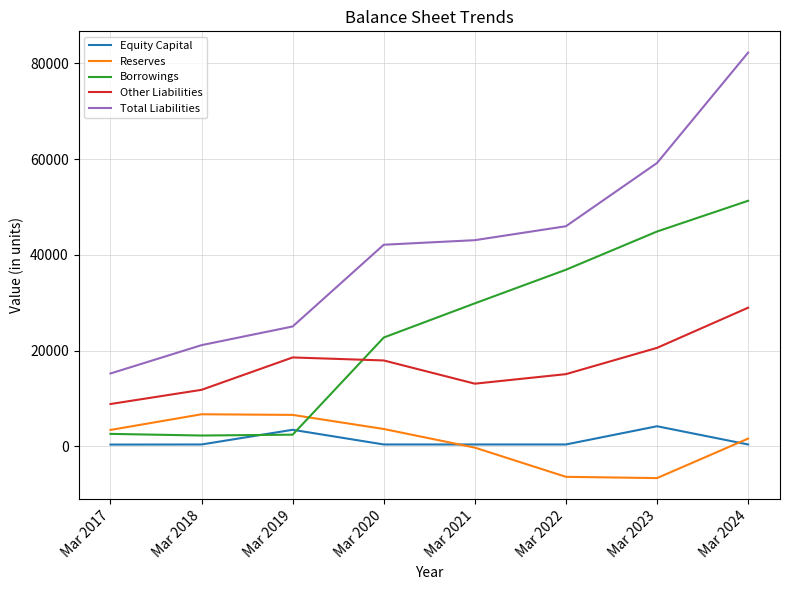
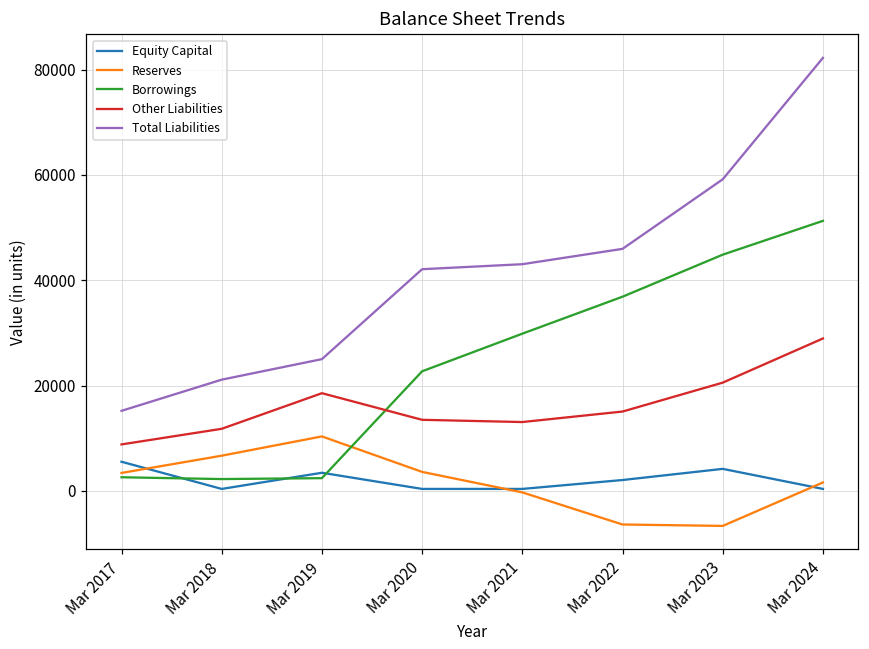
Equity Capital, Mar 2017: 0 -> 6000
Reserves, Mar 2019: 7000 -> 10000
Other Liabilities, Mar 2020: 18000 -> 14000
Equity Capital, Mar 2022: 0 -> 2000
